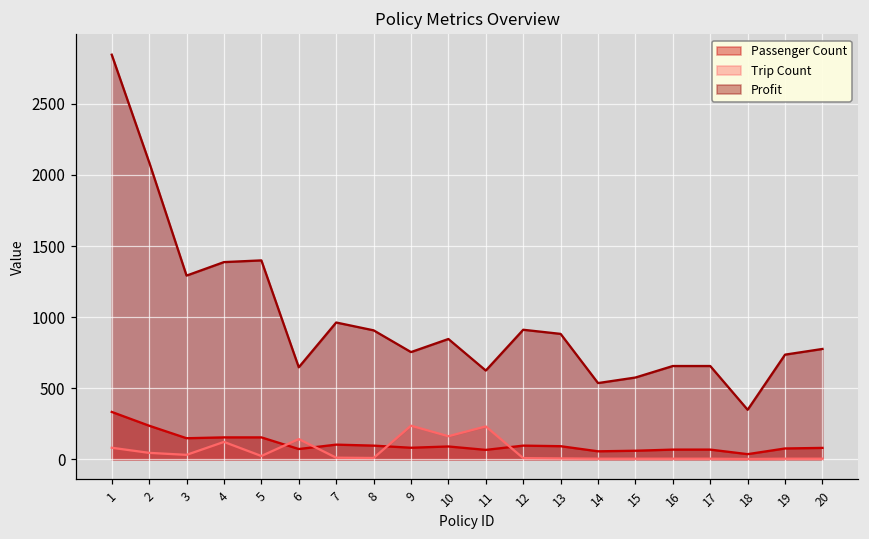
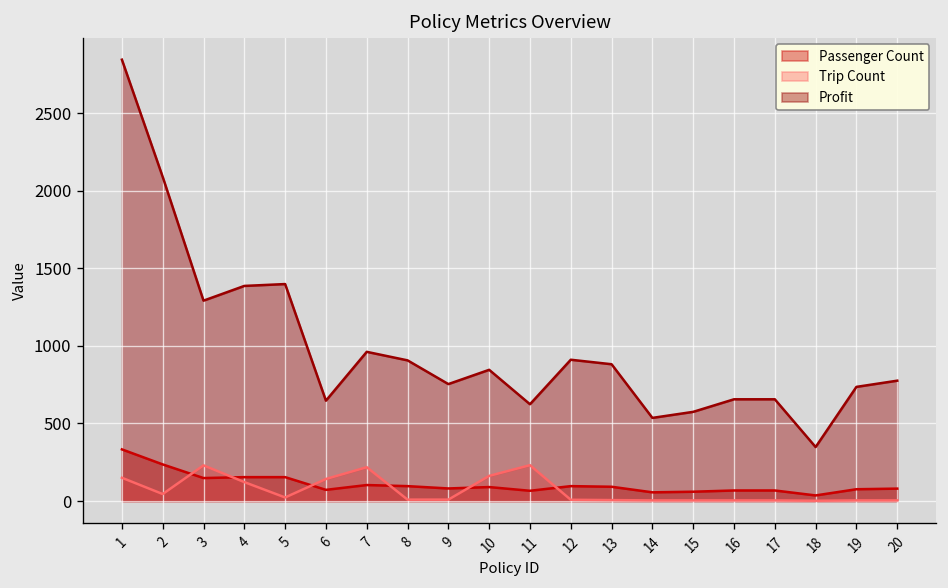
Trip Count, 1: 80 -> 150
Trip Count, 3: 30 -> 230
Trip Count, 7: 10 -> 220
Trip Count, 9: 240 -> 10
